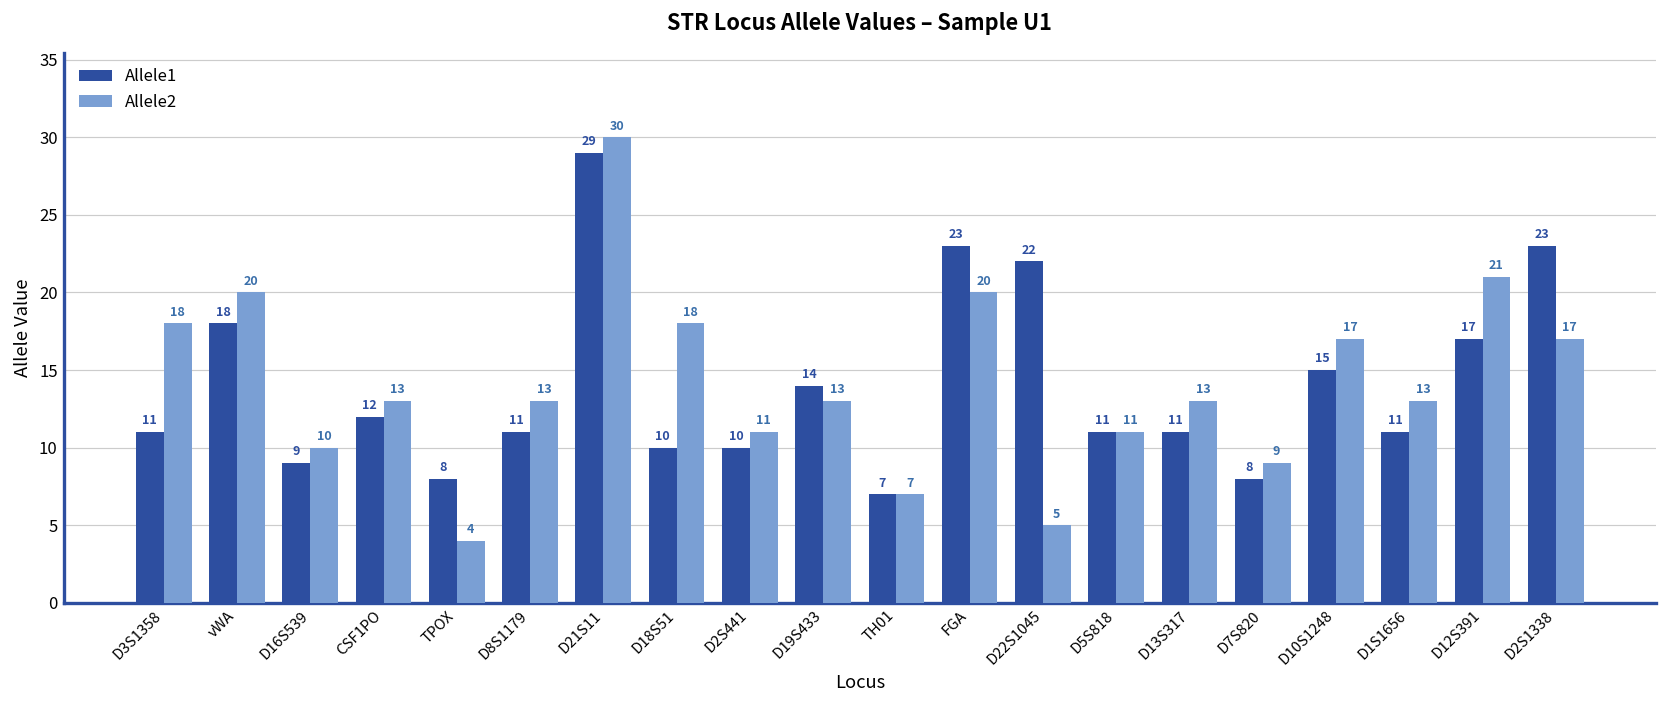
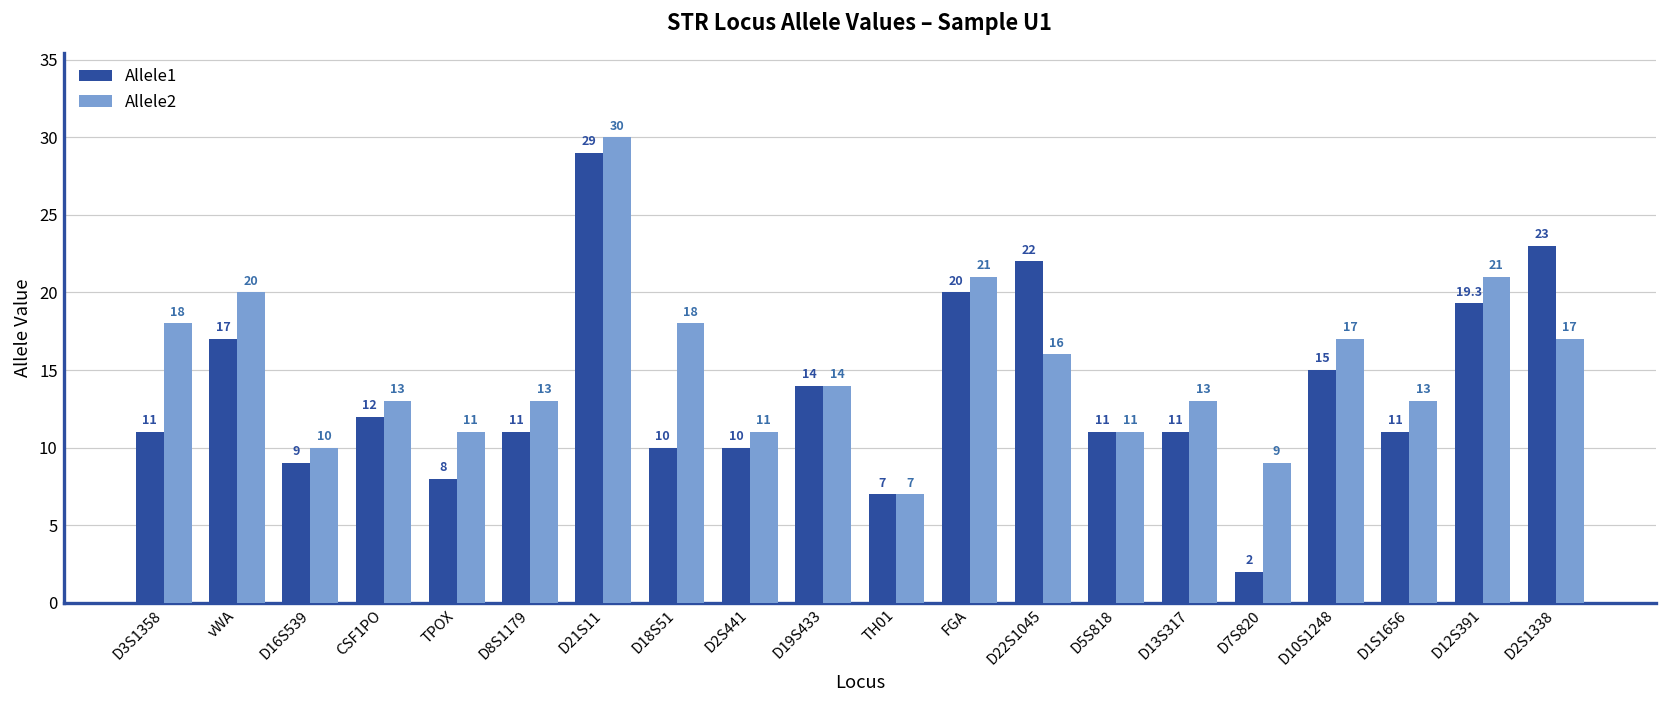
Allele1, vWA: 18 -> 17
Allele2, TPOX: 4 -> 11
Allele2, D19S433: 13 -> 14
Allele1, FGA: 23 -> 20
Allele2, FGA: 20 -> 21
Allele2, D22S1045: 5 -> 16
Allele1, D7S820: 8 -> 2
Allele1, D12S391: 17 -> 19.3
